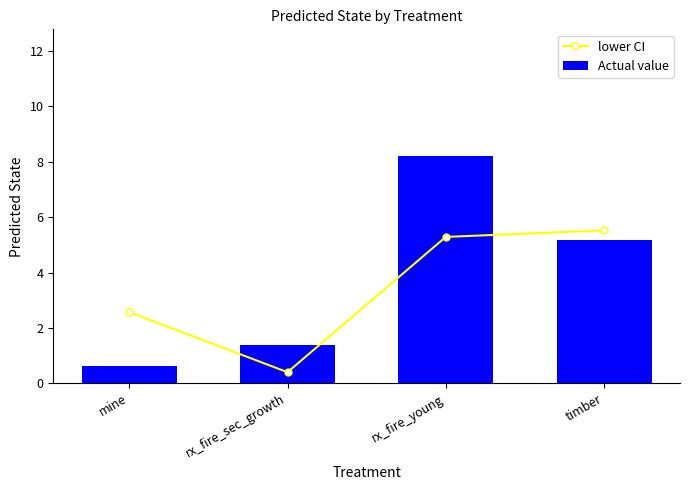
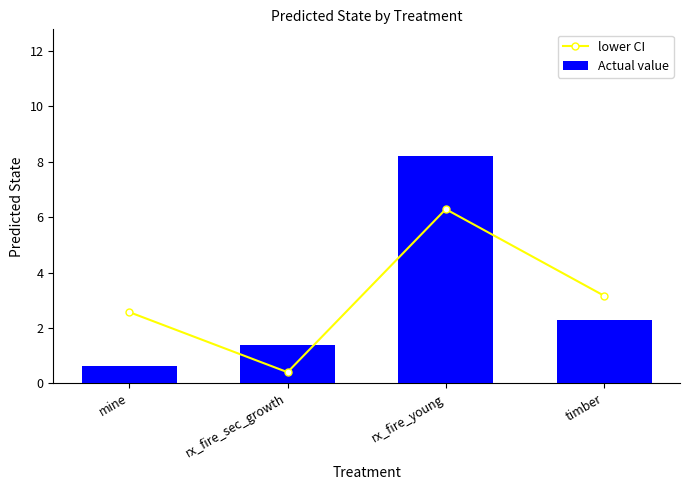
lower CI, rx_fire_young: 5.3 -> 6.3
lower CI, timber: 5.5 -> 3.2
Actual value, timber: 5.2 -> 2.3
